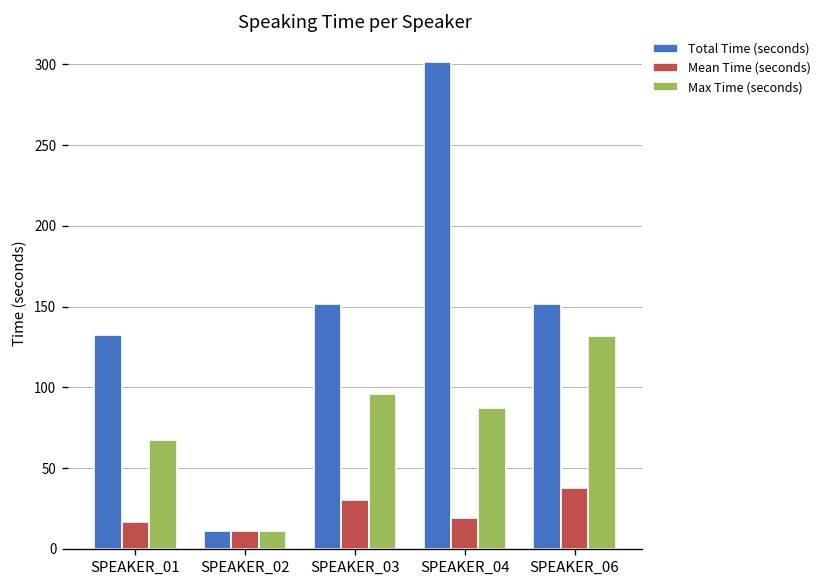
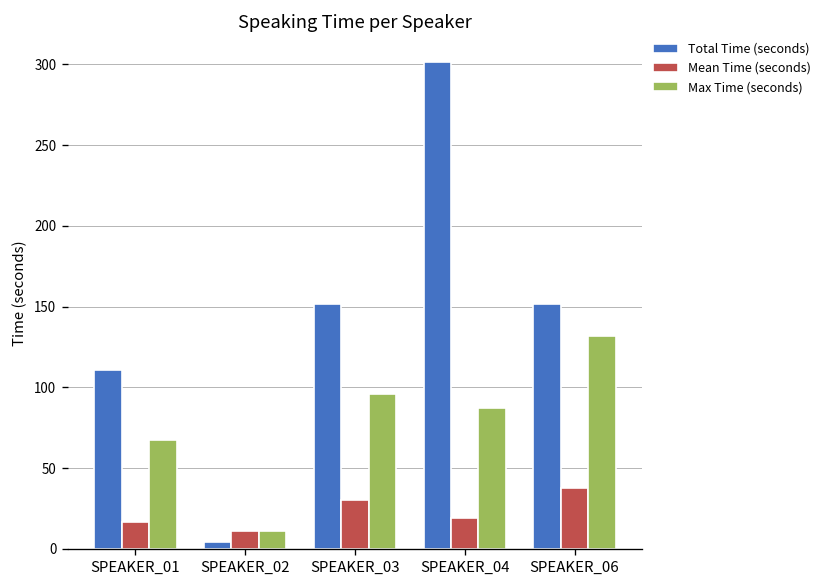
Total Time (seconds), SPEAKER_01: 133 -> 111
Total Time (seconds), SPEAKER_02: 11 -> 4
